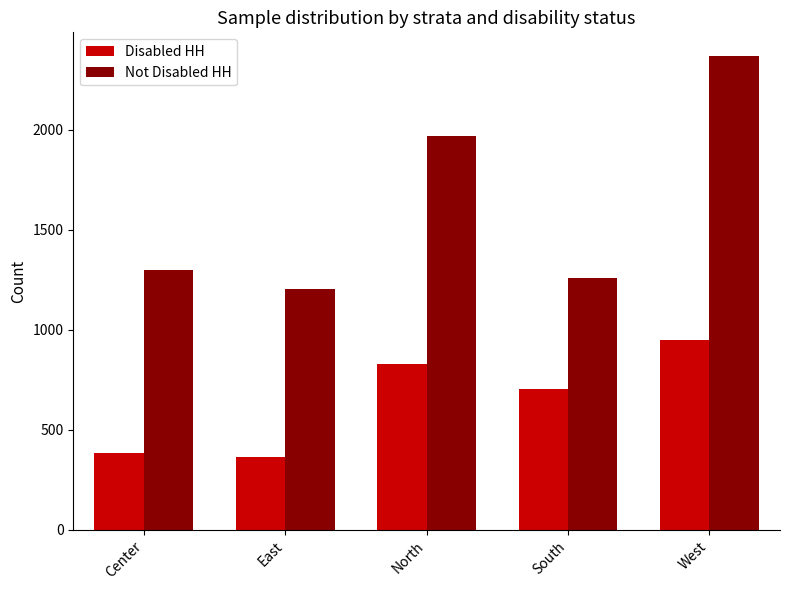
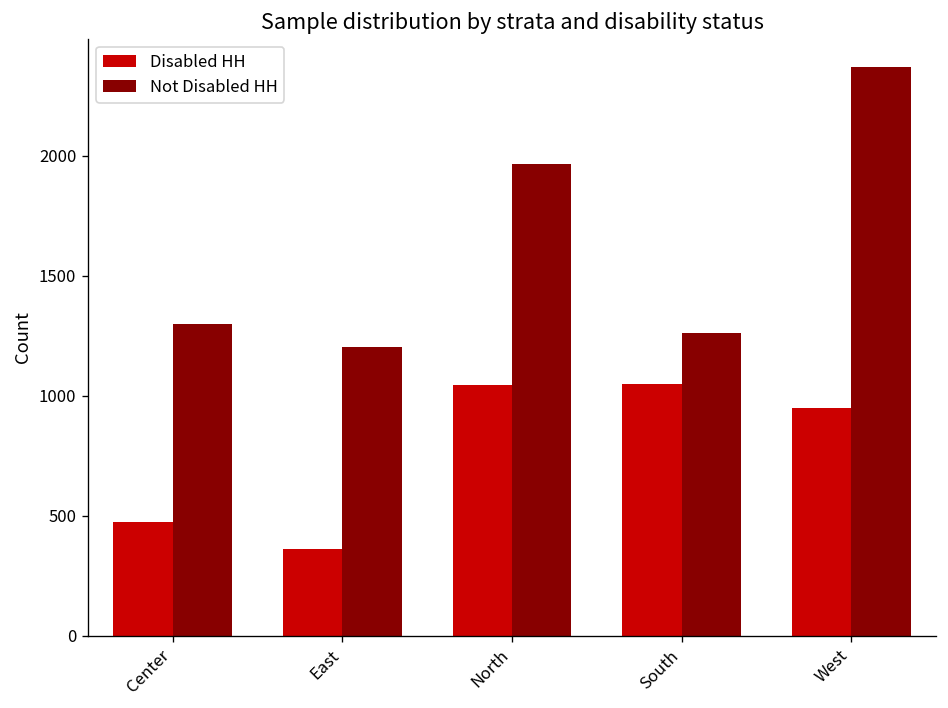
Disabled HH, Center: 390 -> 470
Disabled HH, North: 830 -> 1040
Disabled HH, South: 710 -> 1050
